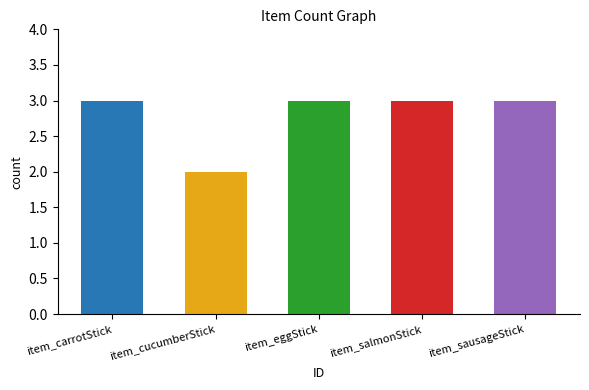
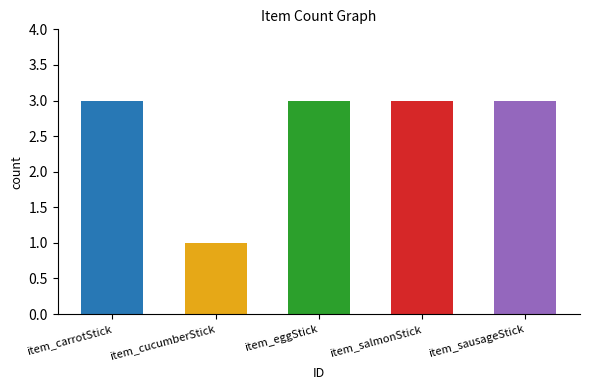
item_cucumberStick: 2 -> 1
